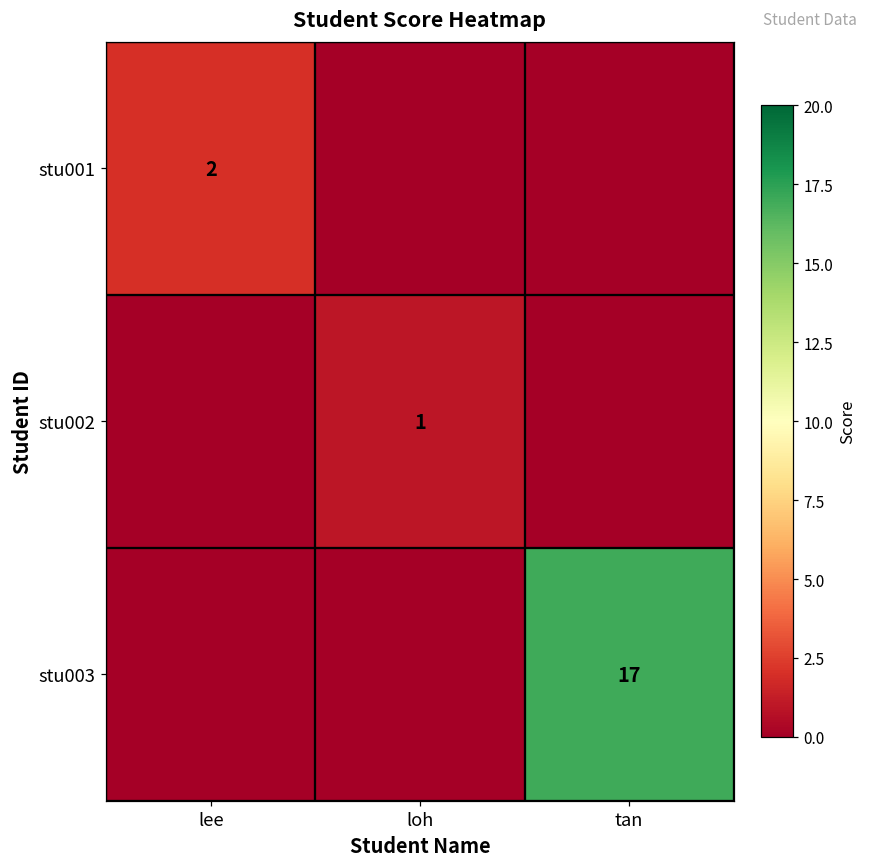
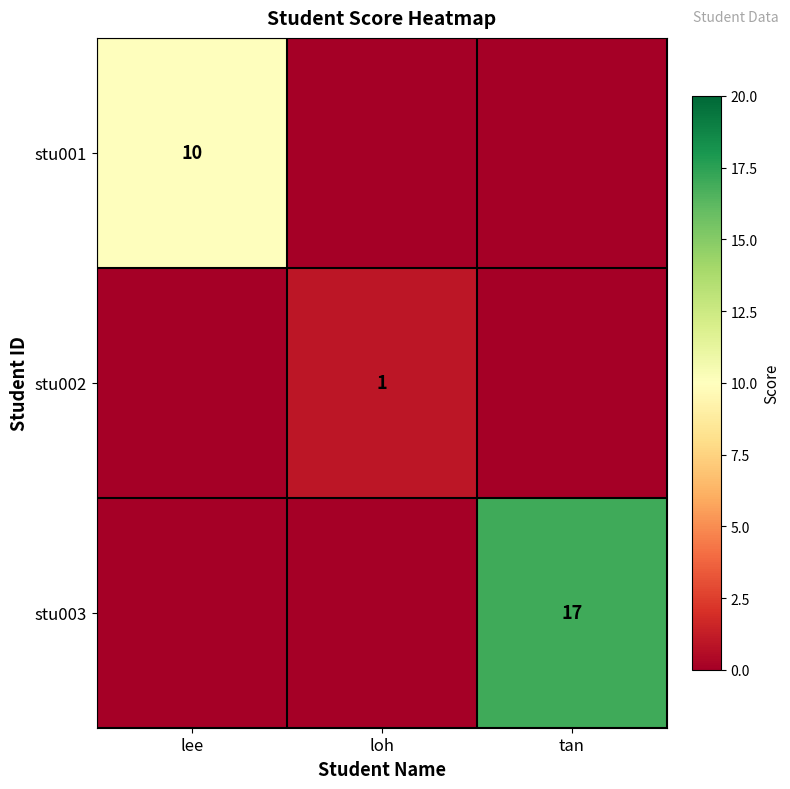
stu001, lee: 2 -> 10
